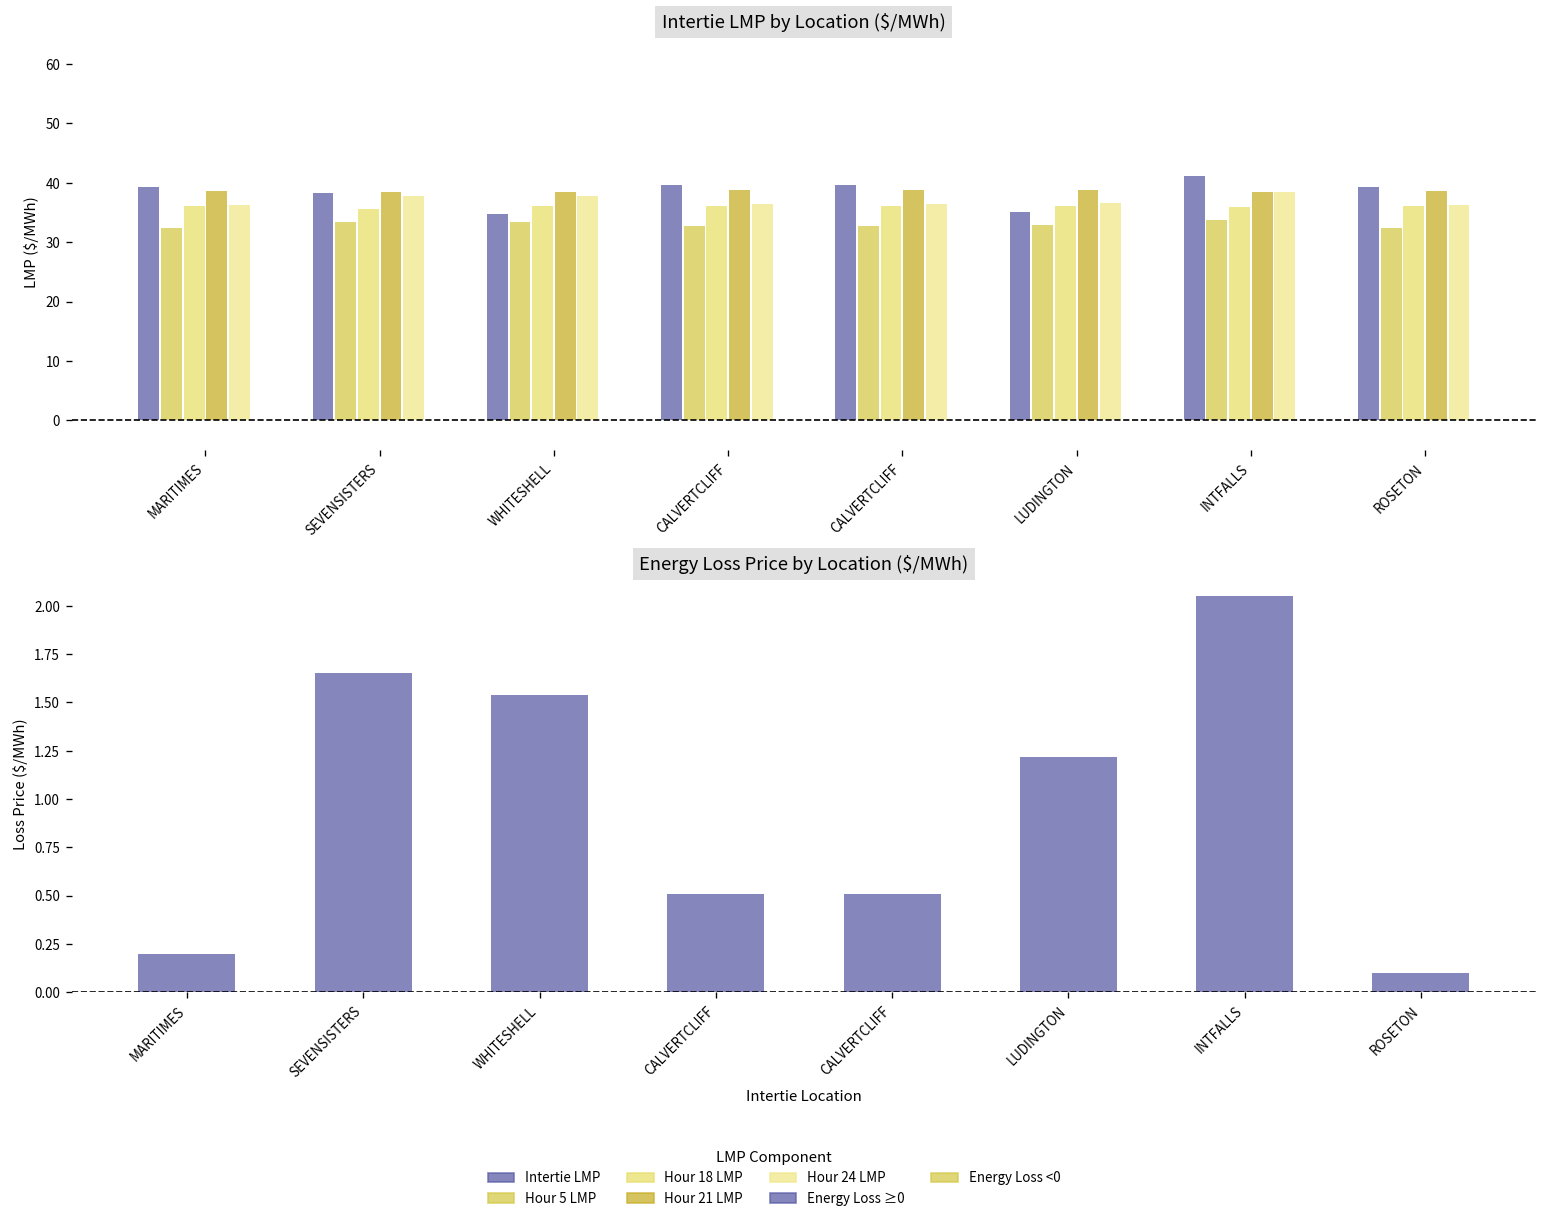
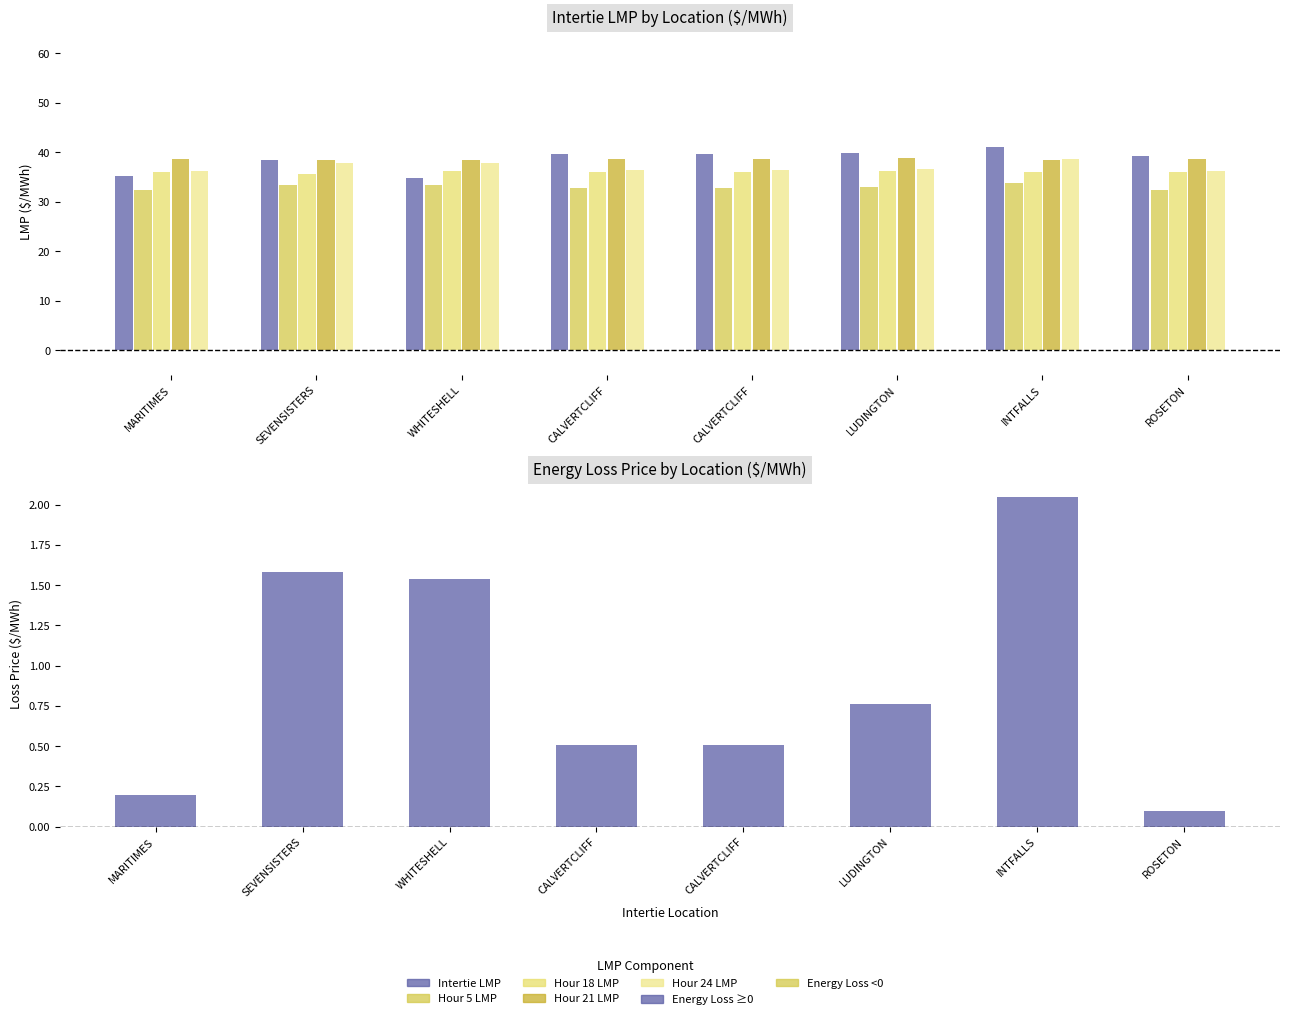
Intertie LMP by Location ($/MWh), Intertie LMP, MARITIMES: 39 -> 35
Intertie LMP by Location ($/MWh), Intertie LMP, LUDINGTON: 35 -> 40
Energy Loss Price by Location ($/MWh), SEVENSISTERS: 1.65 -> 1.58
Energy Loss Price by Location ($/MWh), LUDINGTON: 1.22 -> 0.76
